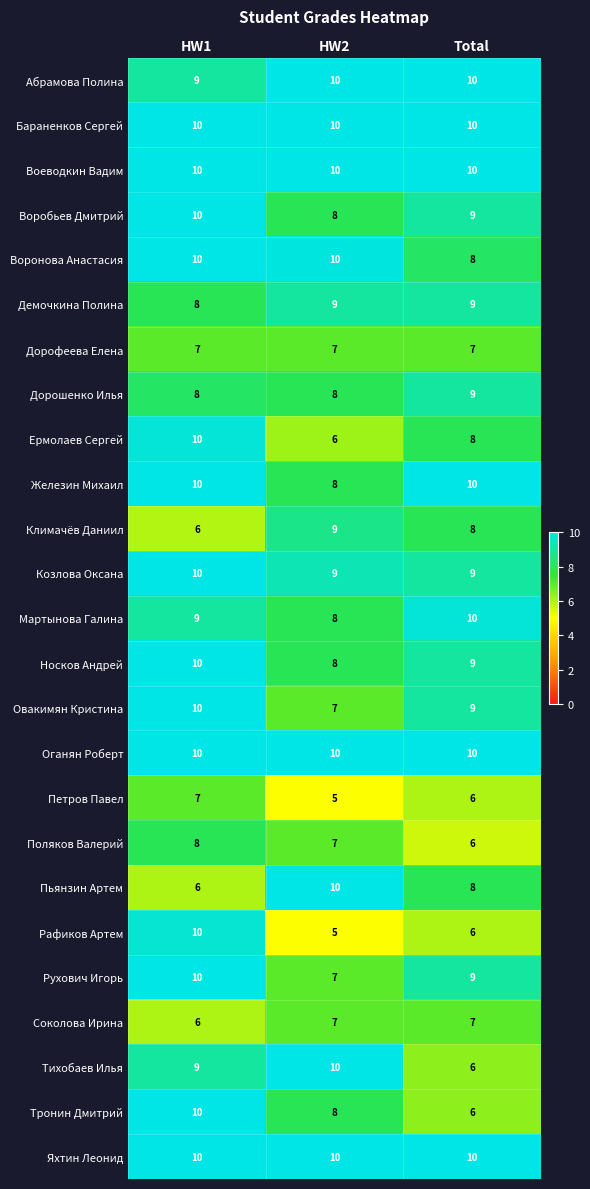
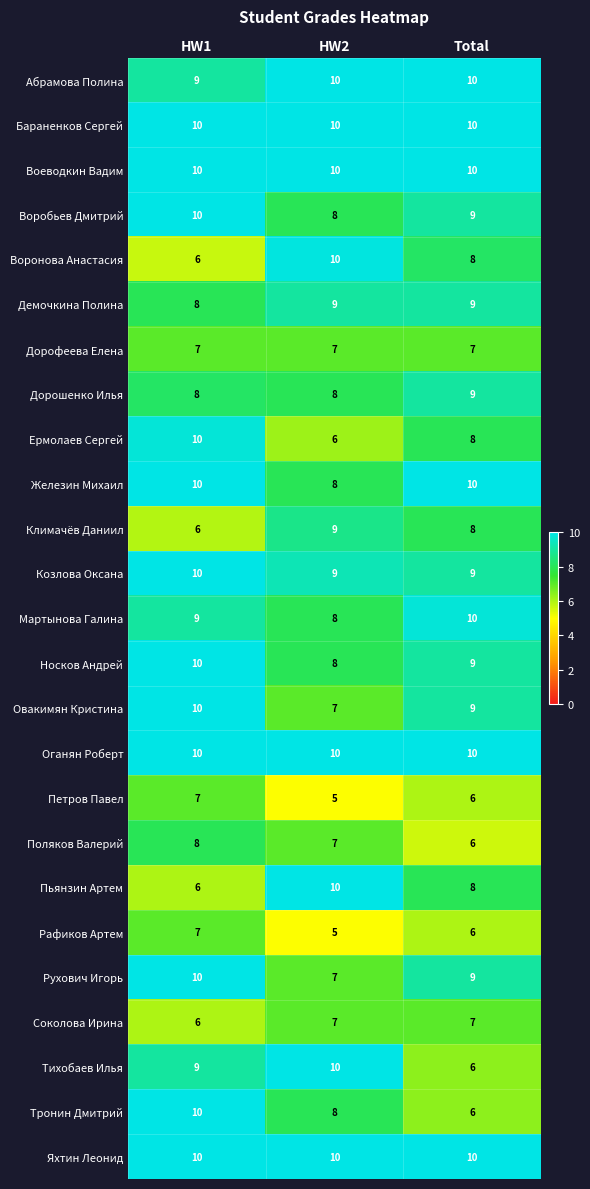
Воронова Анастасия, HW1: 10 -> 6
Рафиков Артем, HW1: 10 -> 7
